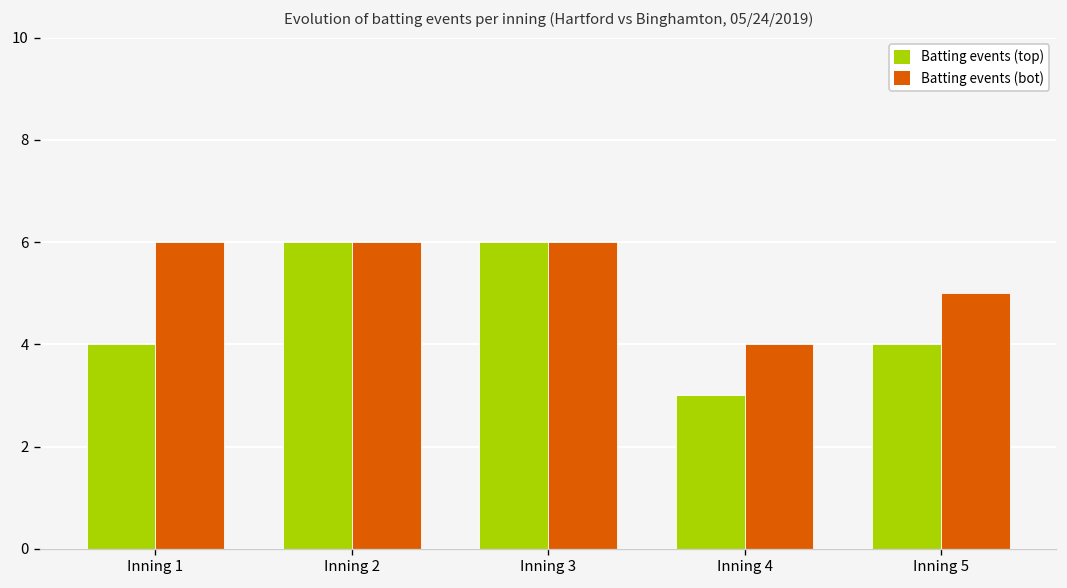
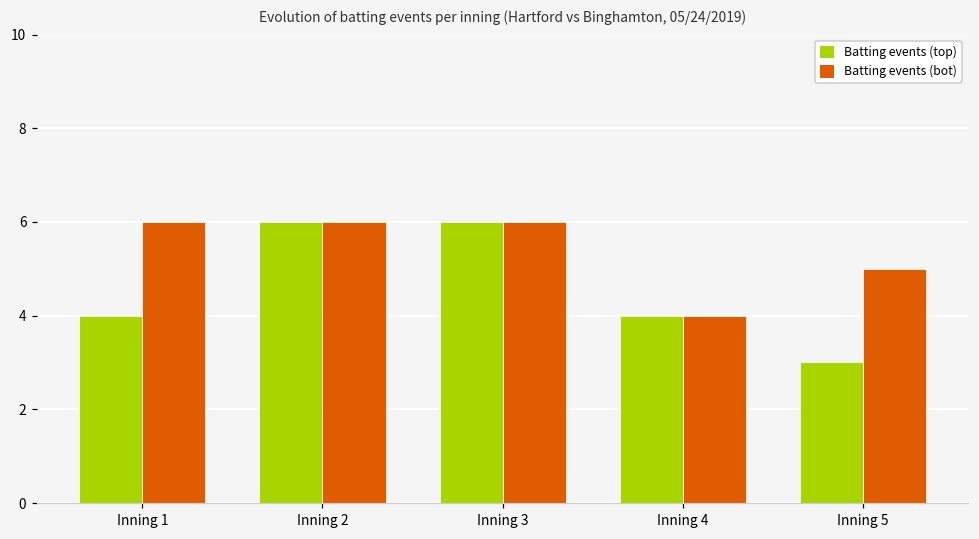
Batting events (top), Inning 4: 3 -> 4
Batting events (top), Inning 5: 4 -> 3
